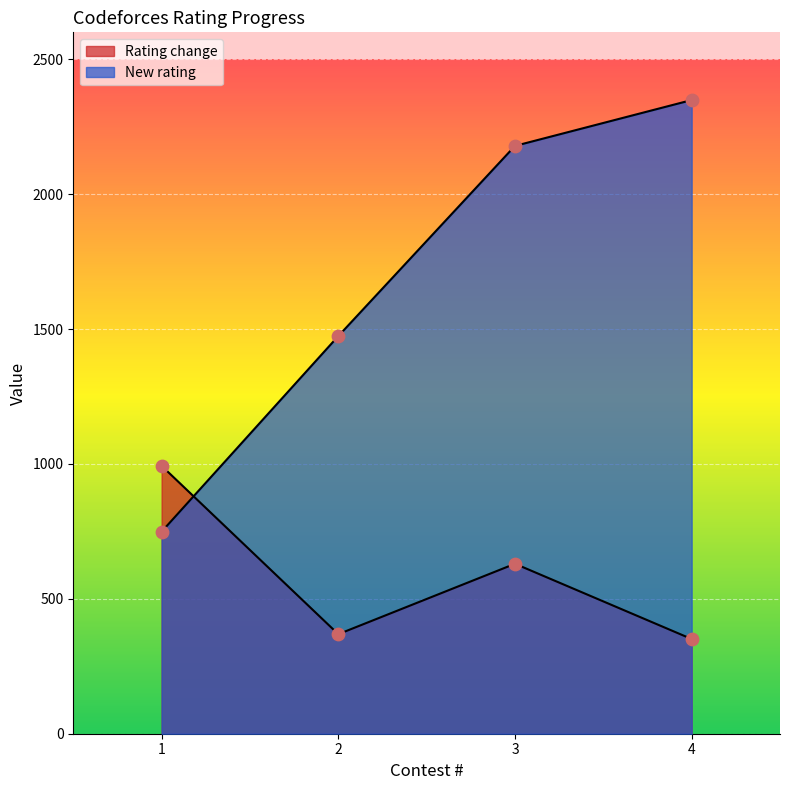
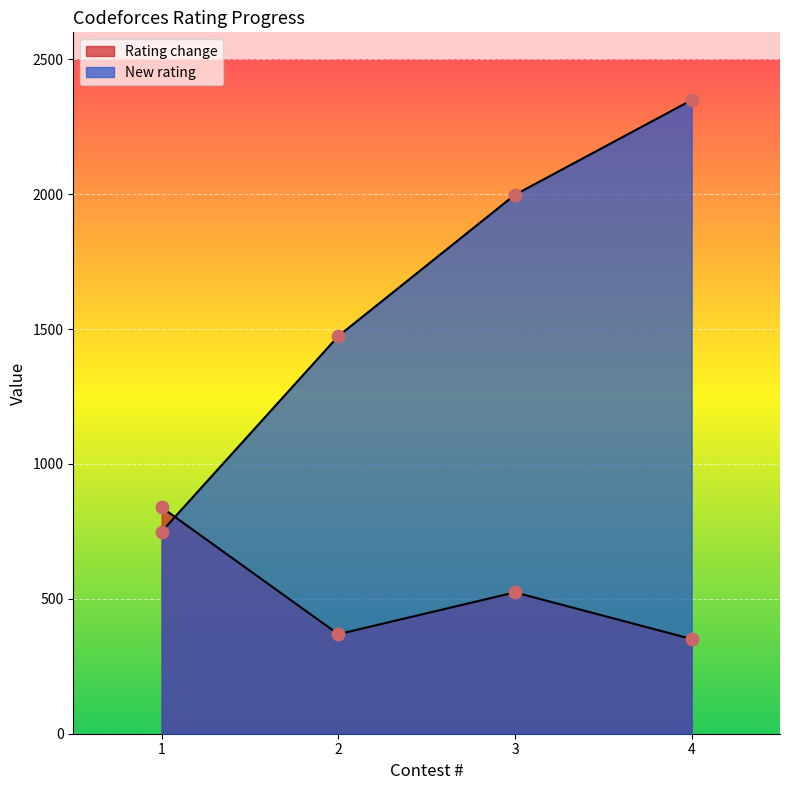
Rating change, 1: 990 -> 840
Rating change, 3: 630 -> 520
New rating, 3: 2180 -> 2000
